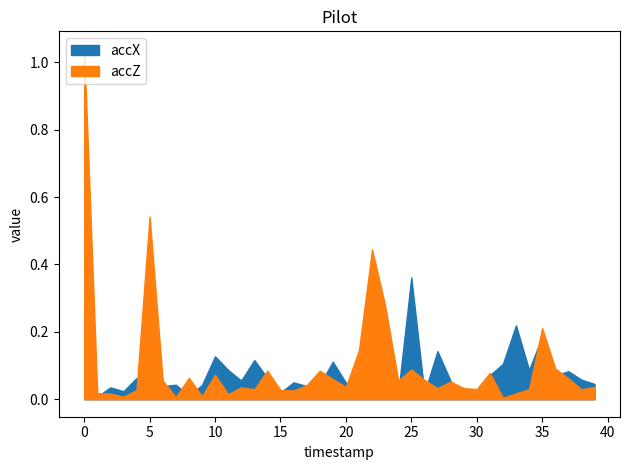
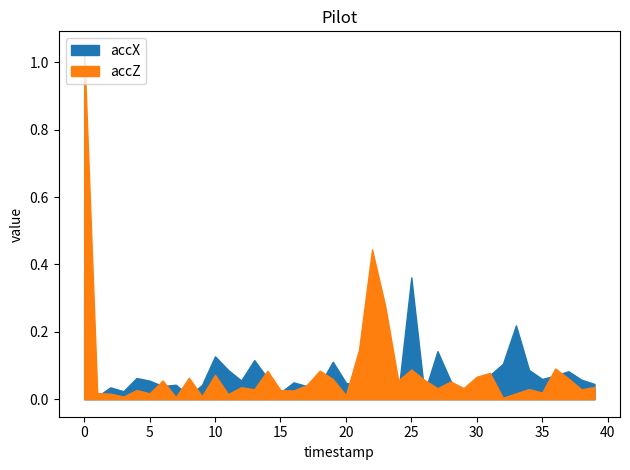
accZ, 5: 0.54 -> 0.02
accZ, 20: 0.04 -> 0.01
accZ, 30: 0.03 -> 0.07
accX, 35: 0.19 -> 0.06
accZ, 35: 0.21 -> 0.02
